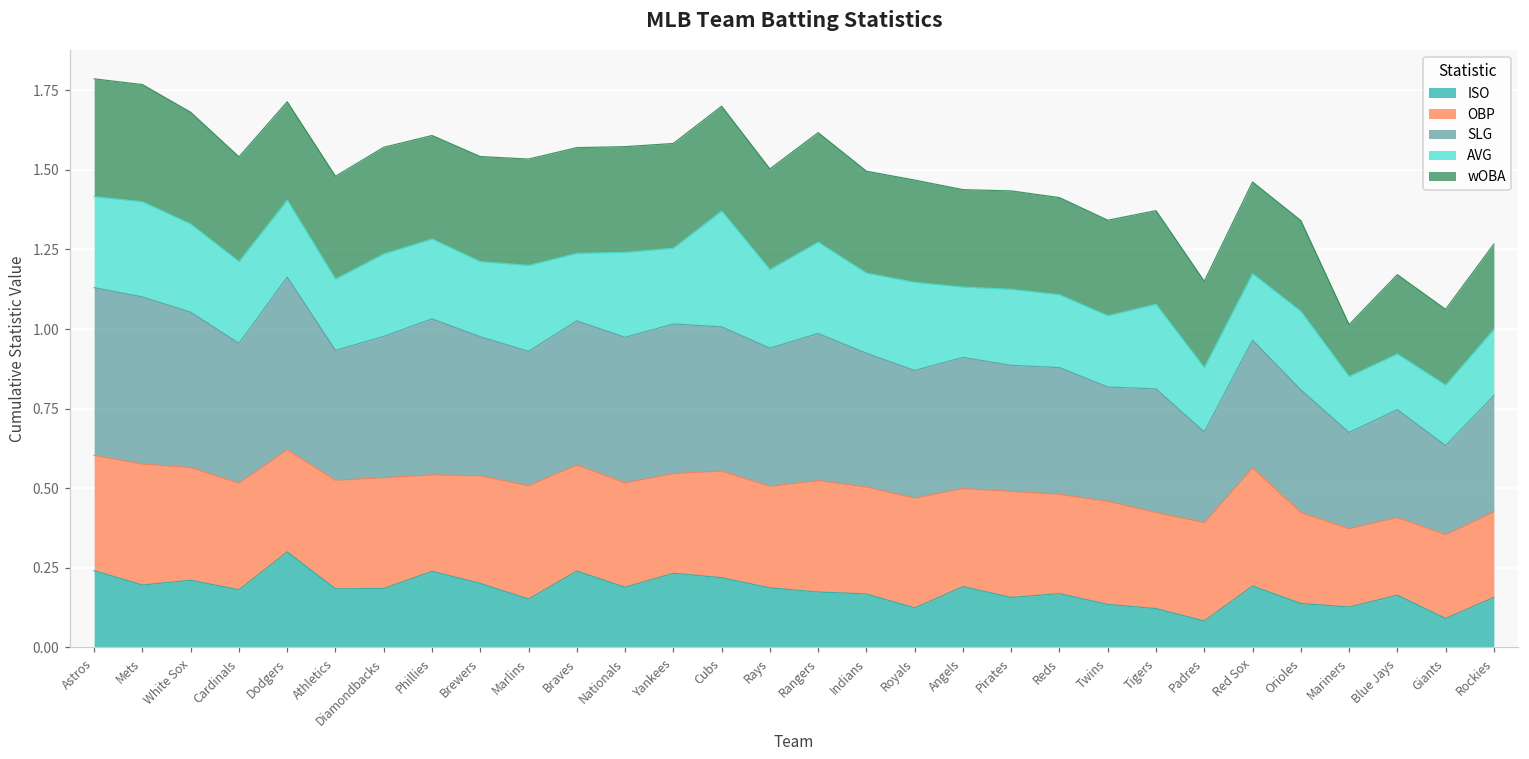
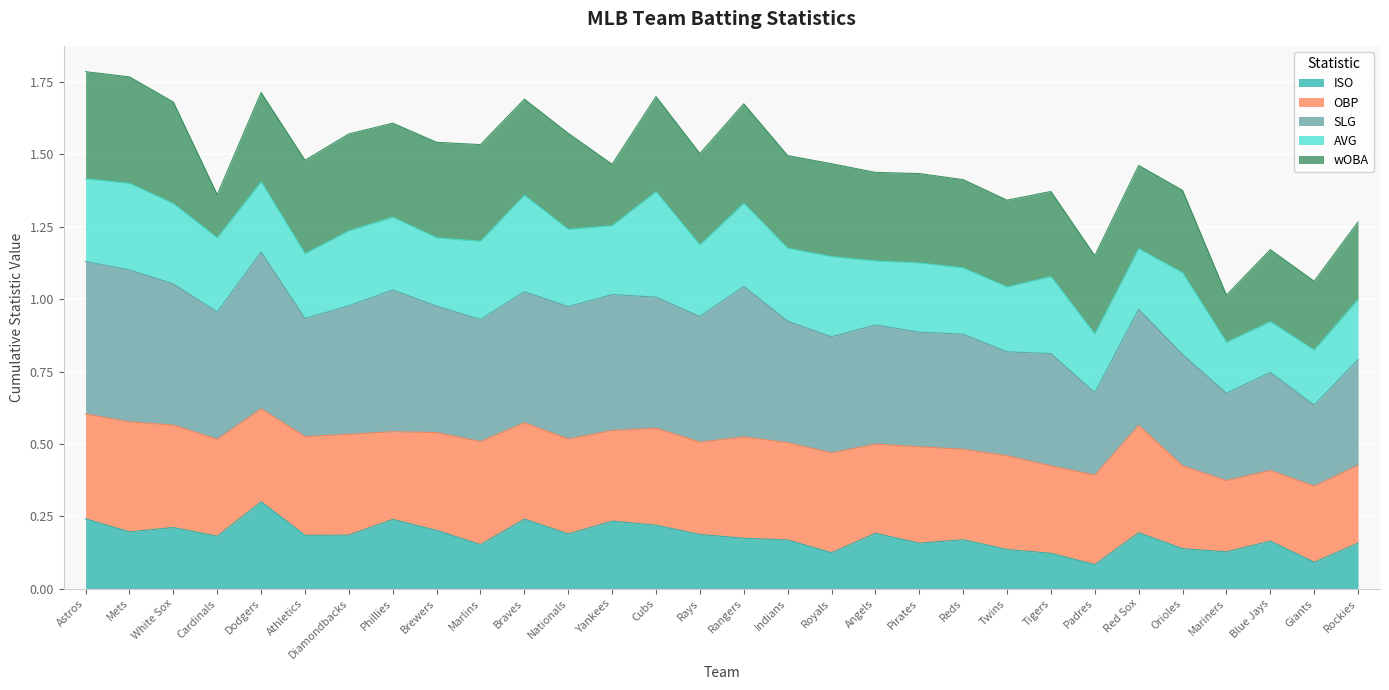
wOBA, Cardinals: 0.33 -> 0.15
AVG, Braves: 0.21 -> 0.33
wOBA, Yankees: 0.33 -> 0.21
SLG, Rangers: 0.46 -> 0.52
AVG, Orioles: 0.25 -> 0.28
